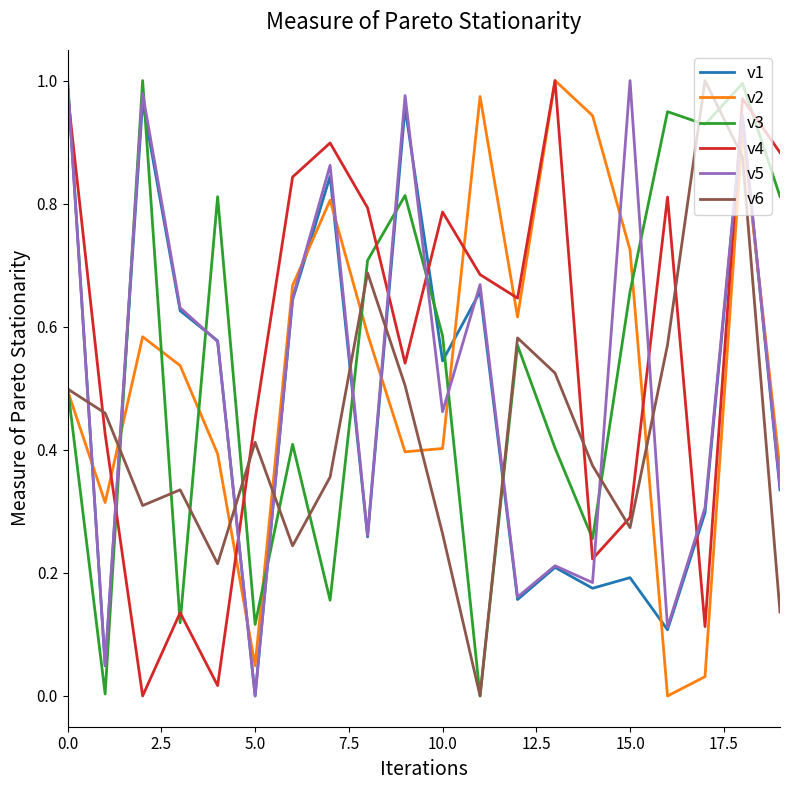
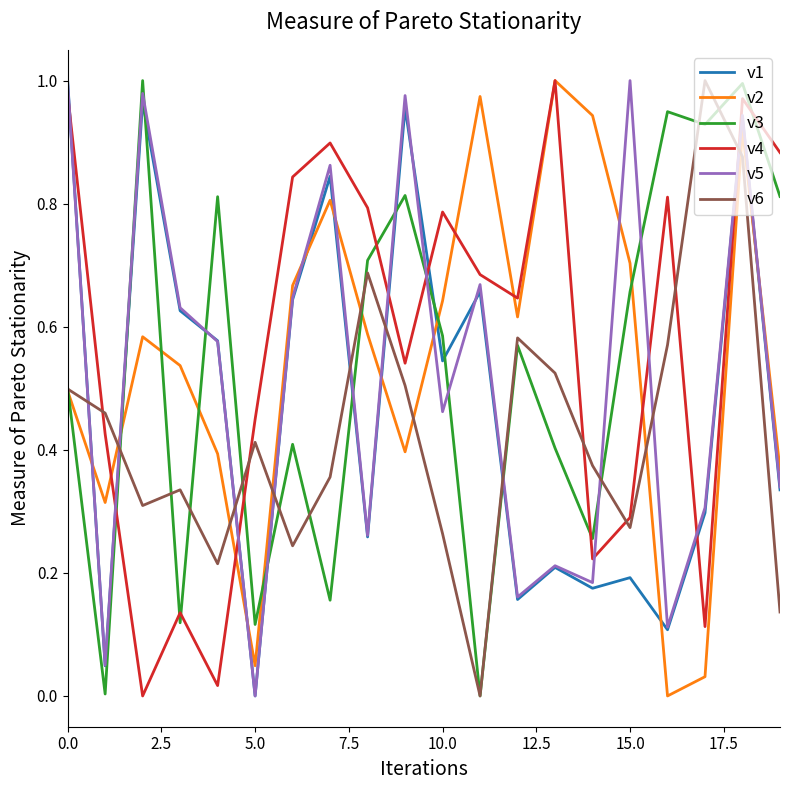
v2, 10.0: 0.40 -> 0.64
v2, 15.0: 0.72 -> 0.70
